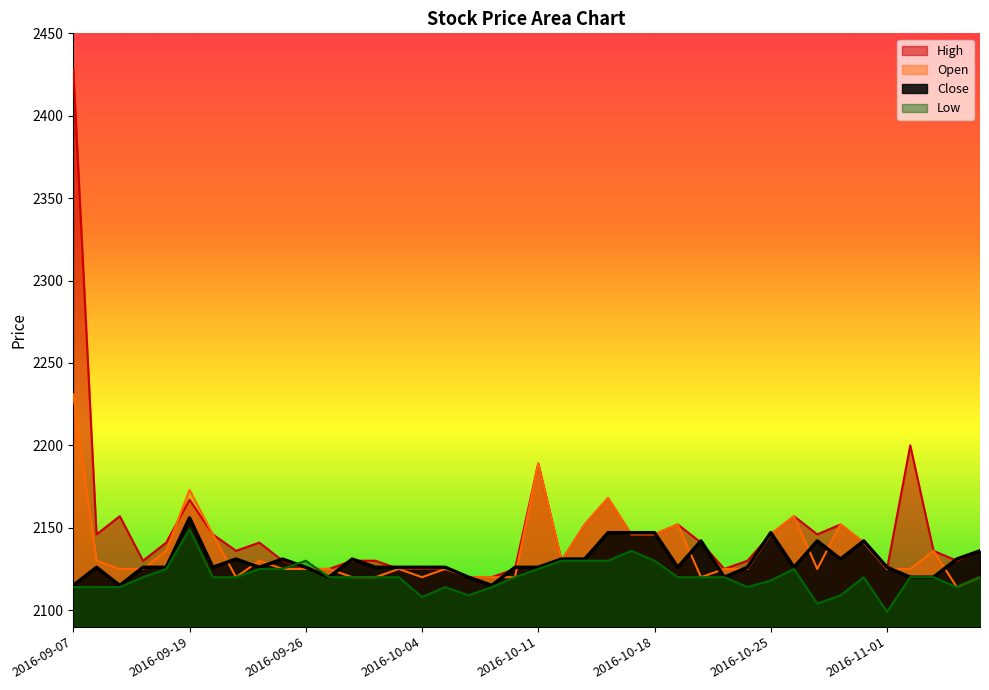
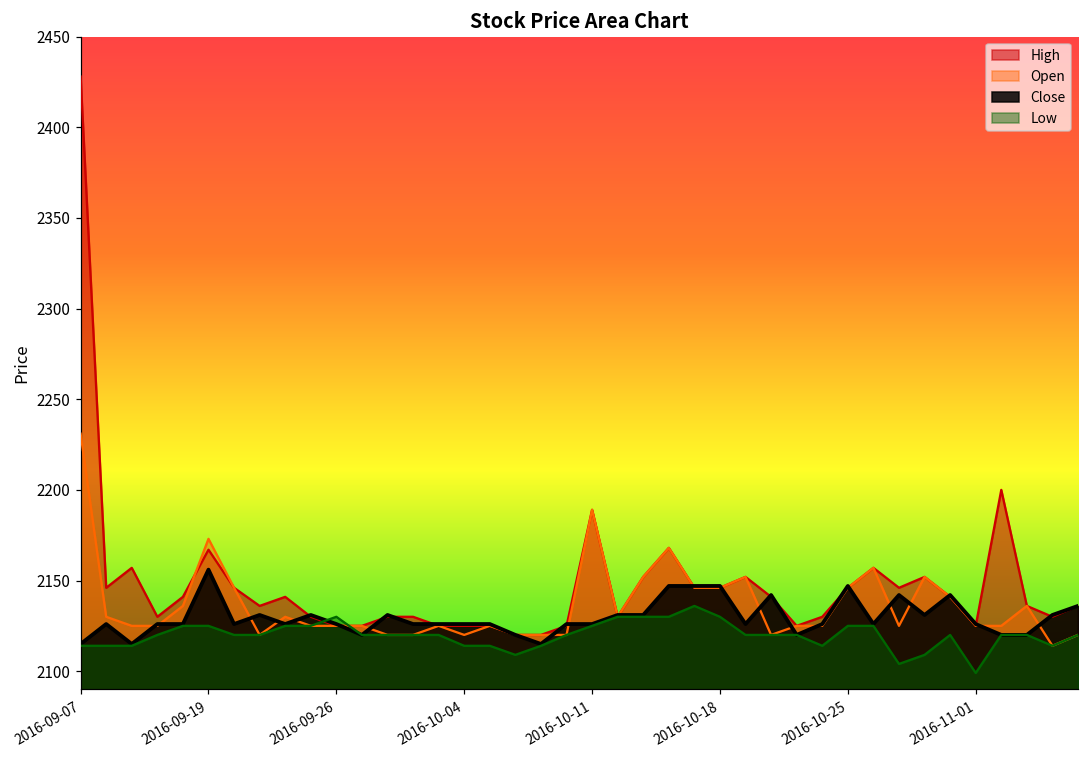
Low, 2016-09-19: 2149 -> 2125
Low, 2016-10-04: 2108 -> 2114
Low, 2016-10-25: 2118 -> 2125
